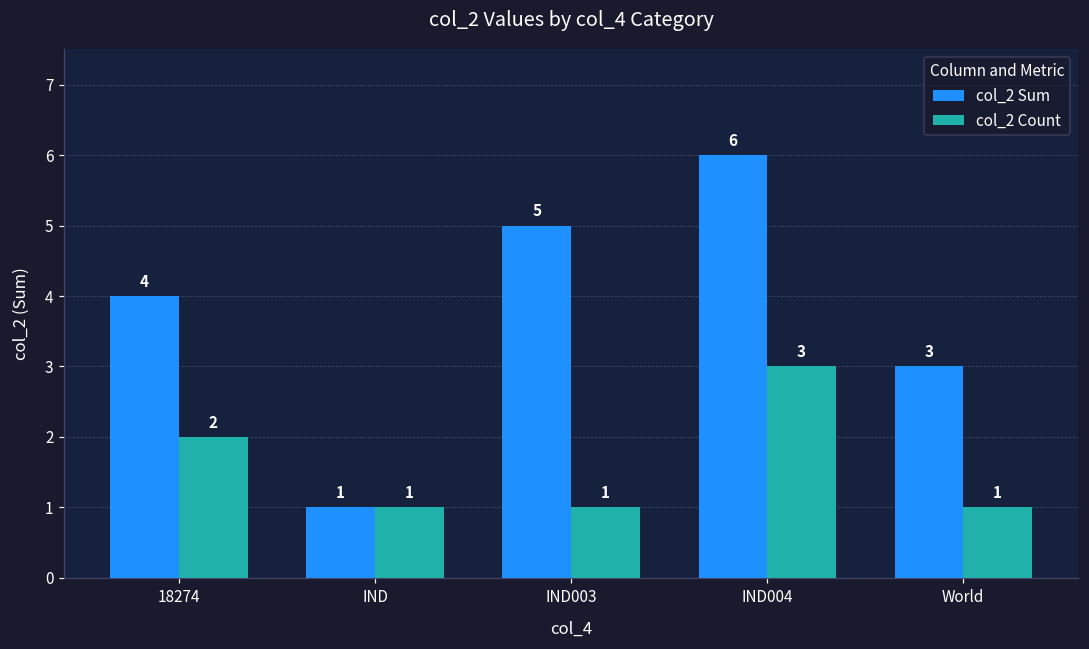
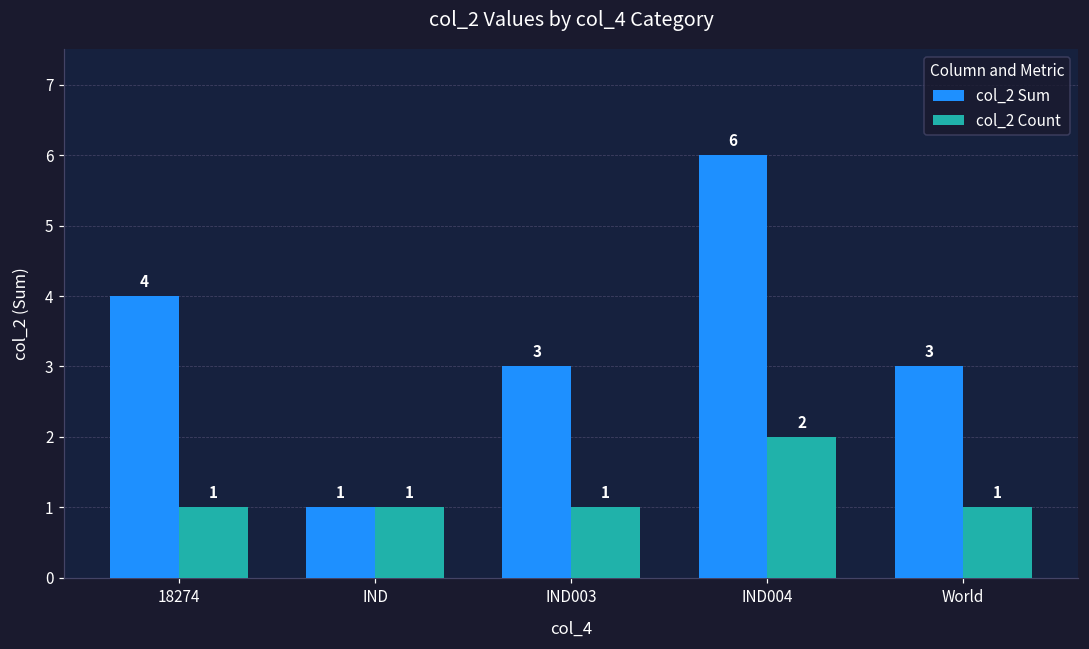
col_2 Count, 18274: 2 -> 1
col_2 Sum, IND003: 5 -> 3
col_2 Count, IND004: 3 -> 2
